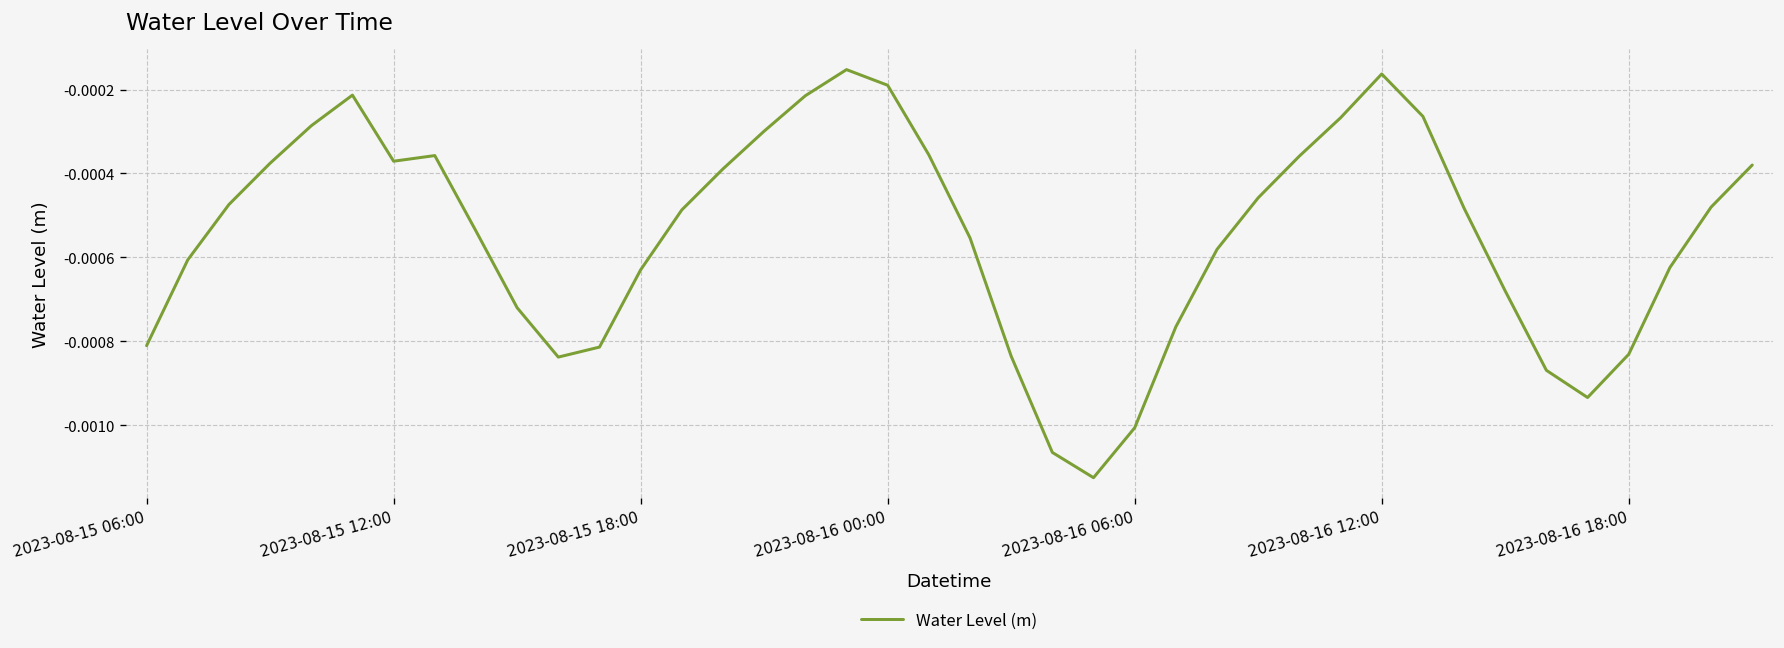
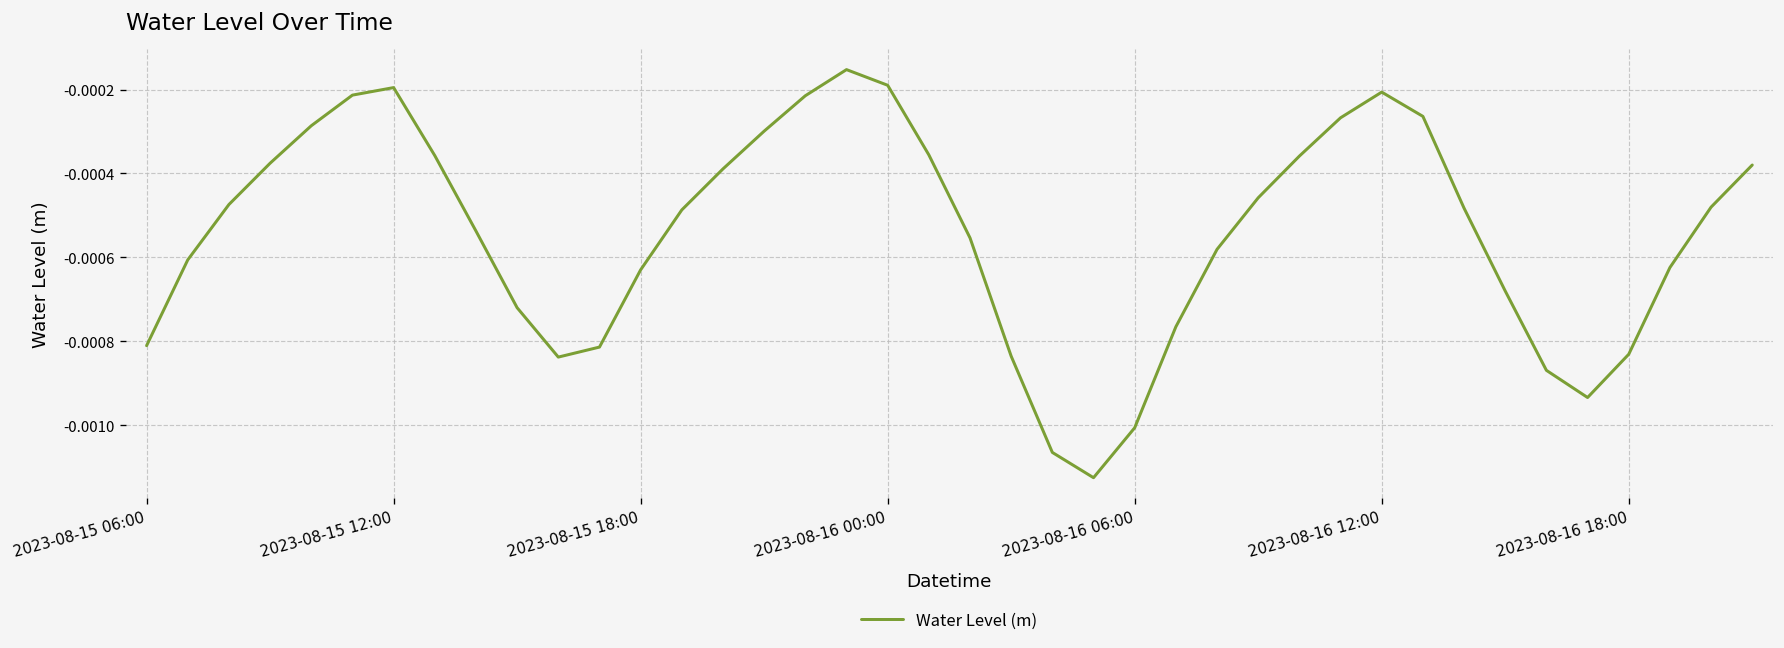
2023-08-15 12:00: -0.00037 -> -0.00020
2023-08-16 12:00: -0.00016 -> -0.00021
